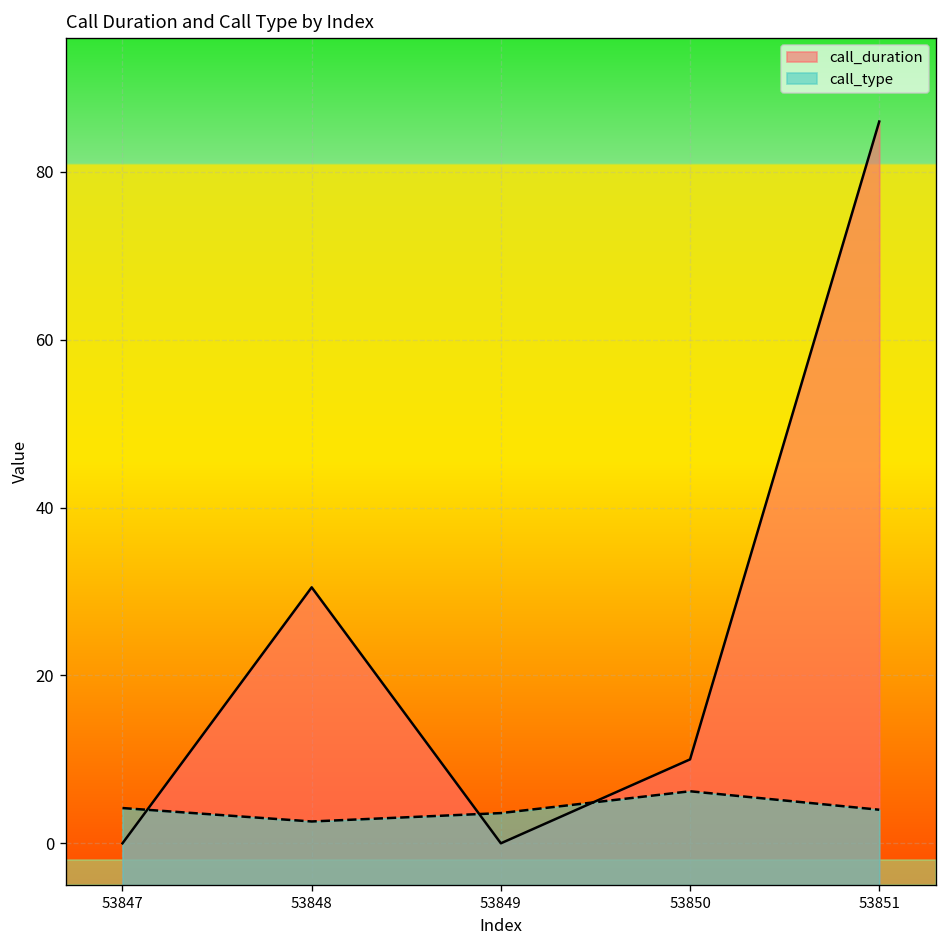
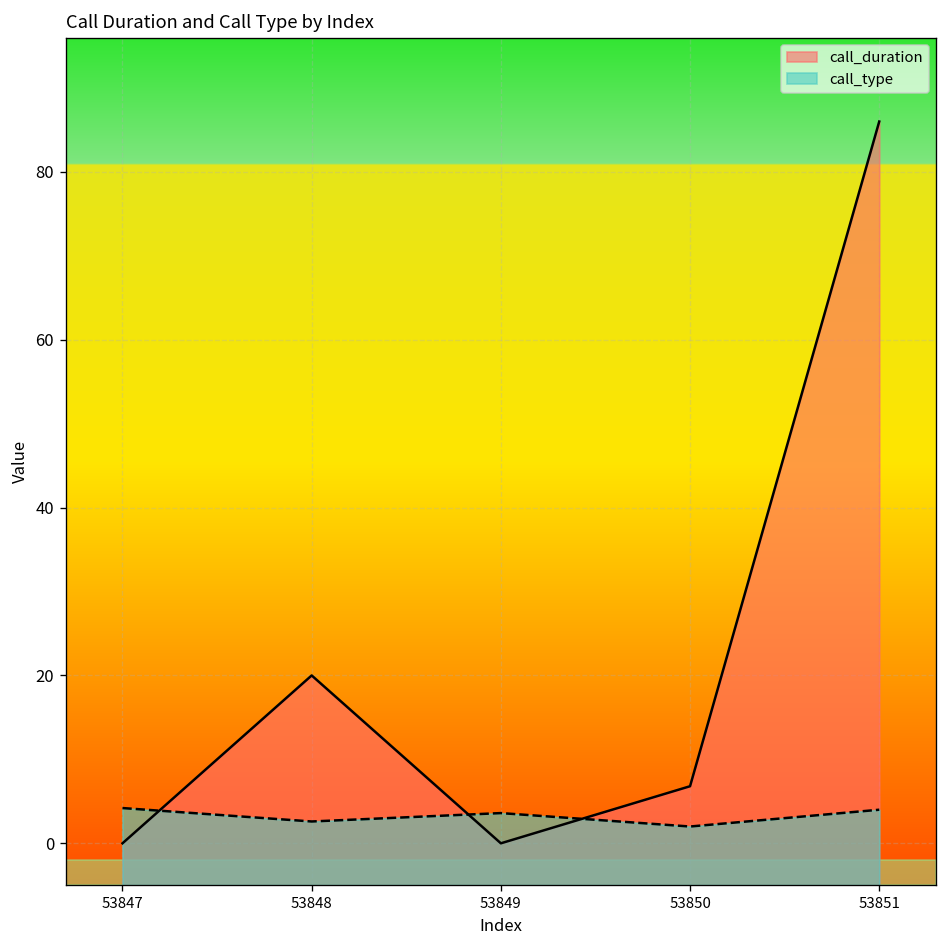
call_duration, 53848: 31 -> 20
call_duration, 53850: 10 -> 7
call_type, 53850: 6 -> 2
